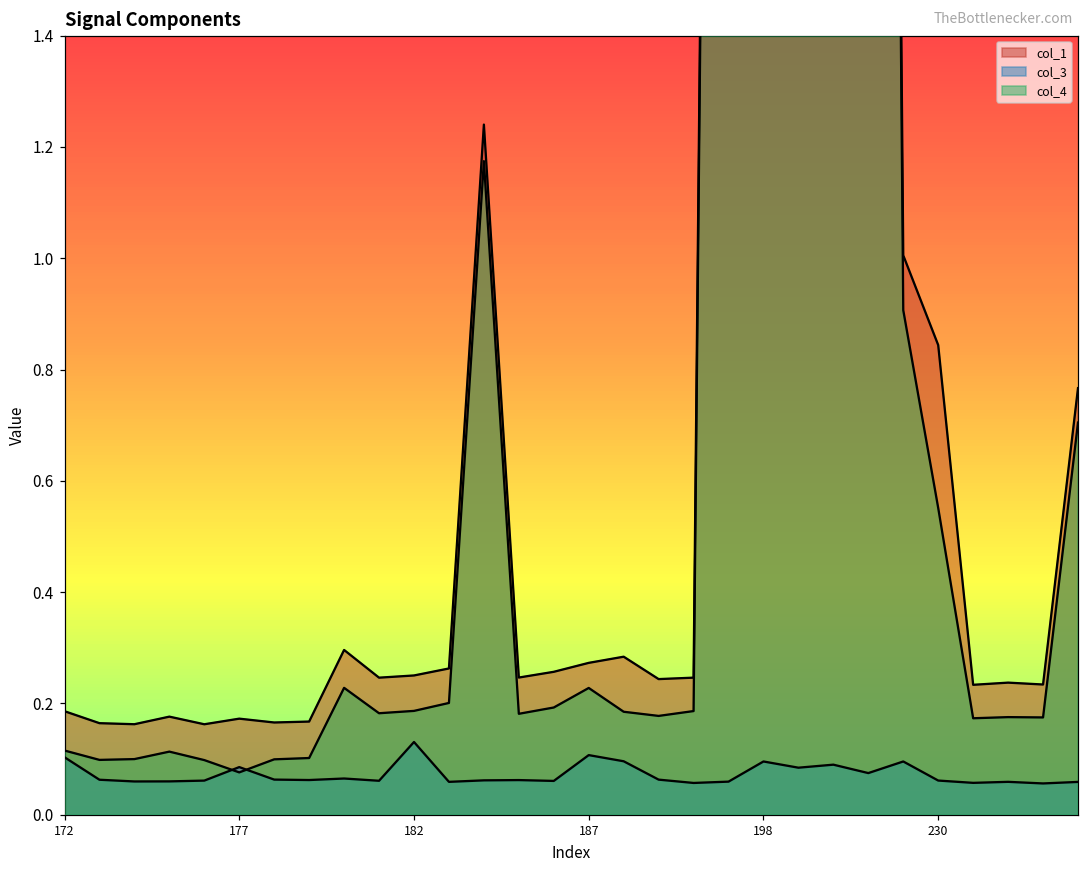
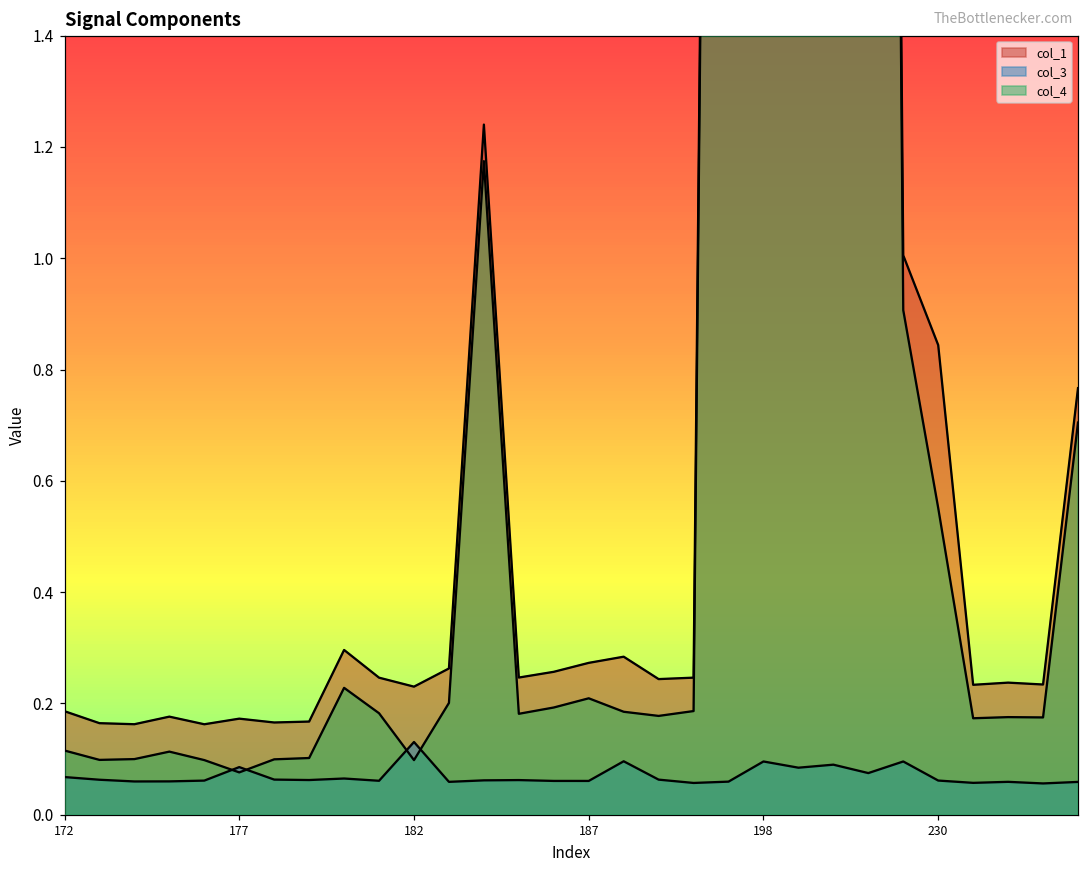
col_3, 172: 0.10 -> 0.07
col_1, 182: 0.25 -> 0.23
col_4, 182: 0.19 -> 0.10
col_3, 187: 0.11 -> 0.06
col_4, 187: 0.23 -> 0.21
